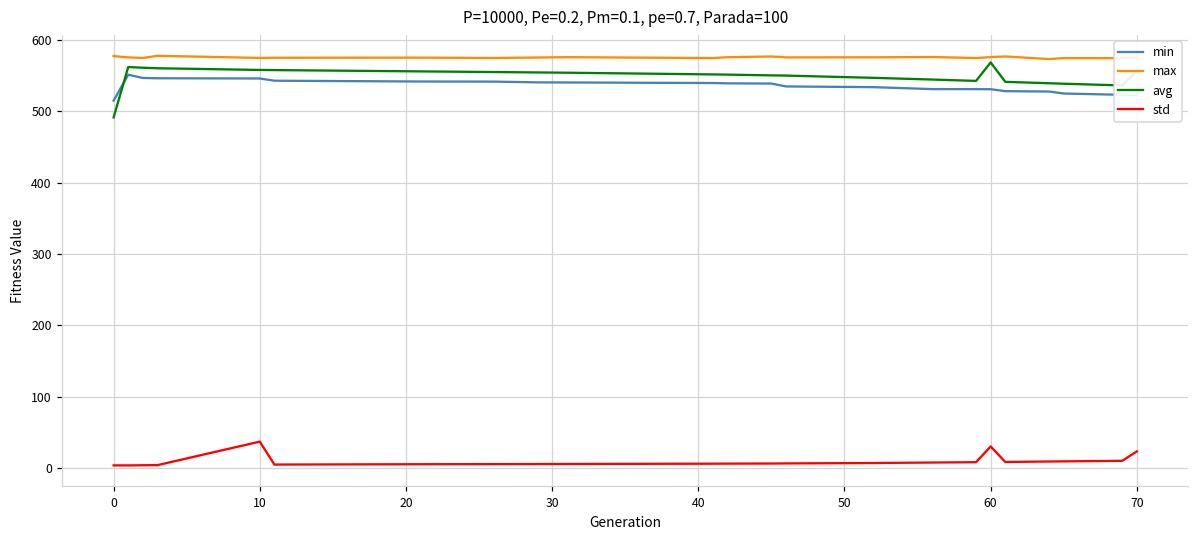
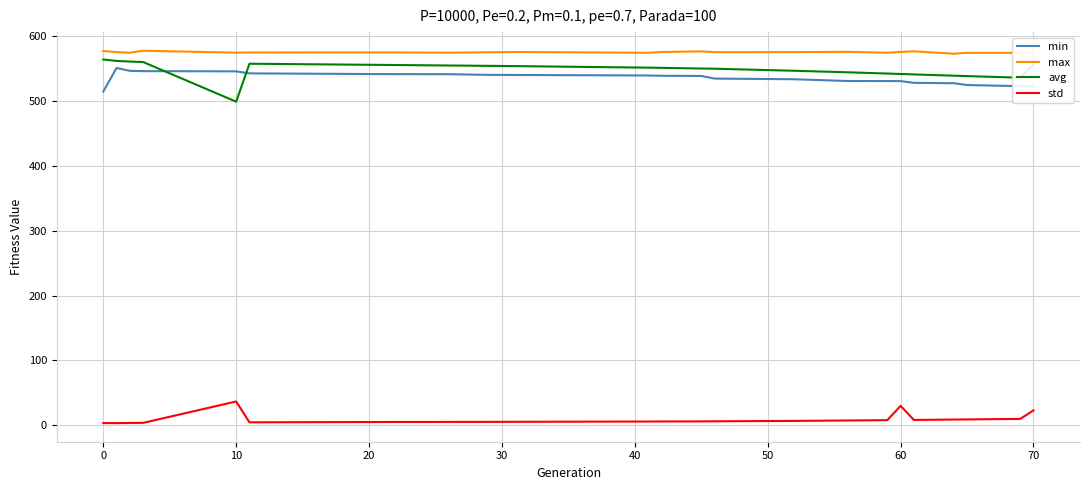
avg, 0: 490 -> 560
avg, 10: 560 -> 500
avg, 60: 570 -> 540
